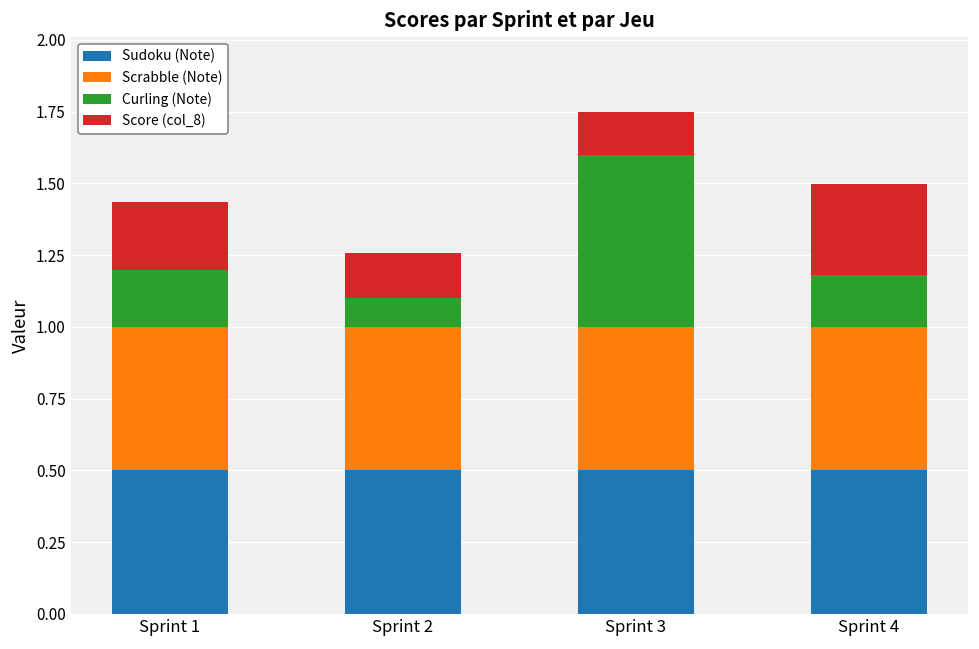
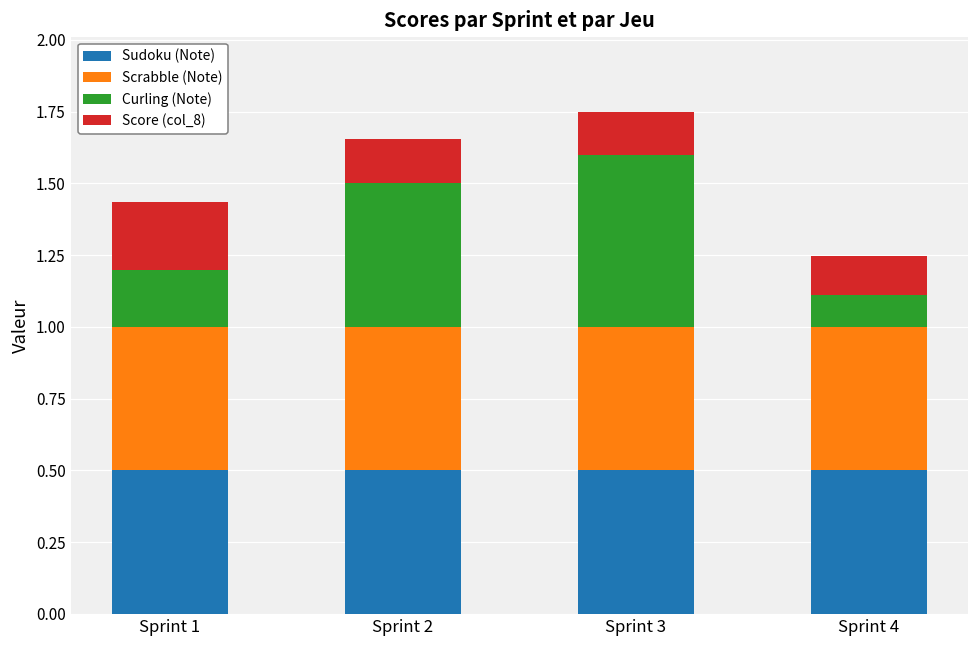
Curling (Note), Sprint 2: 0.1 -> 0.5
Curling (Note), Sprint 4: 0.18 -> 0.11
Score (col_8), Sprint 4: 0.32 -> 0.14
